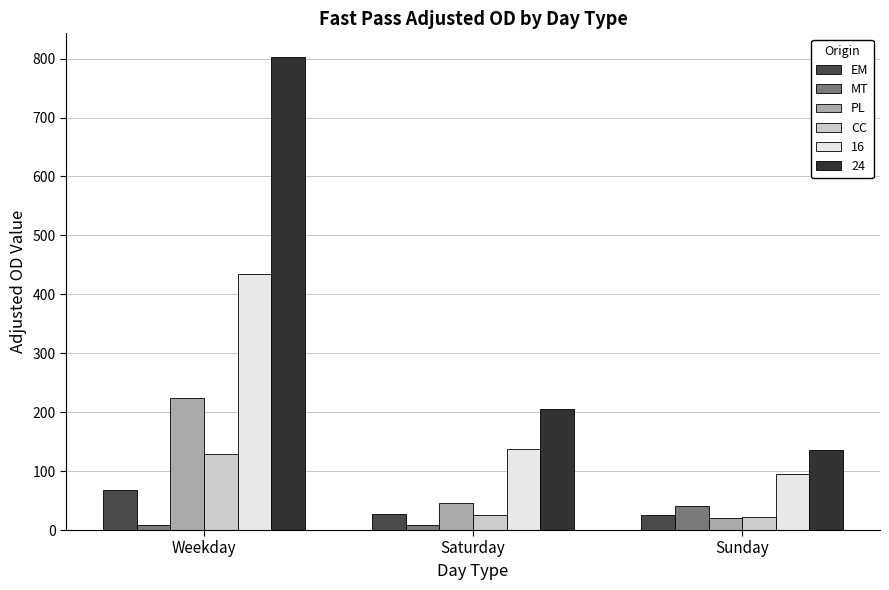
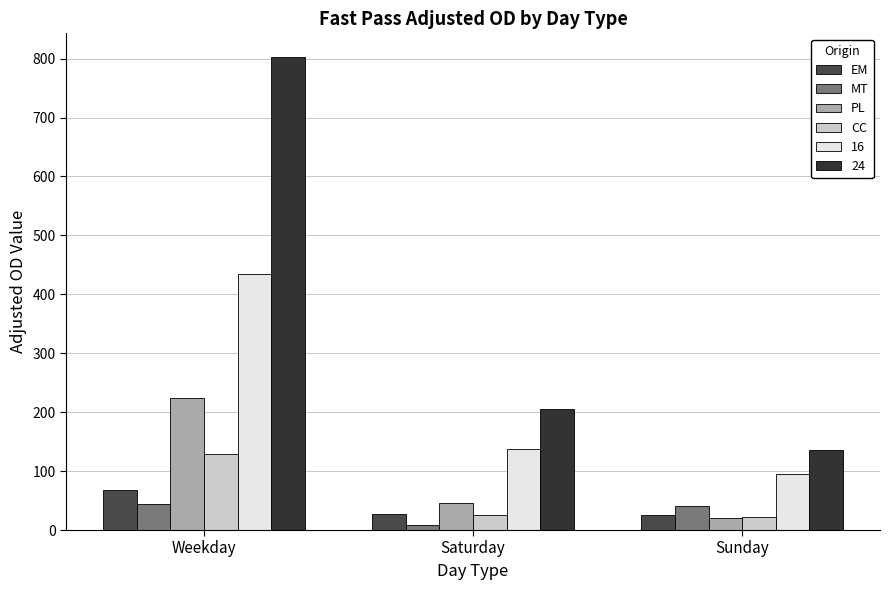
MT, Weekday: 10 -> 40
